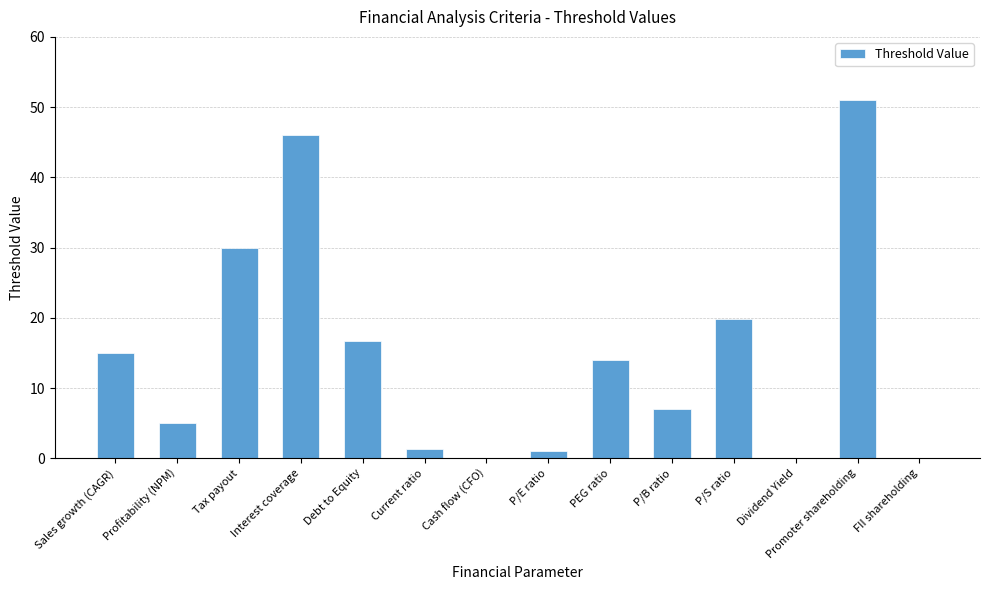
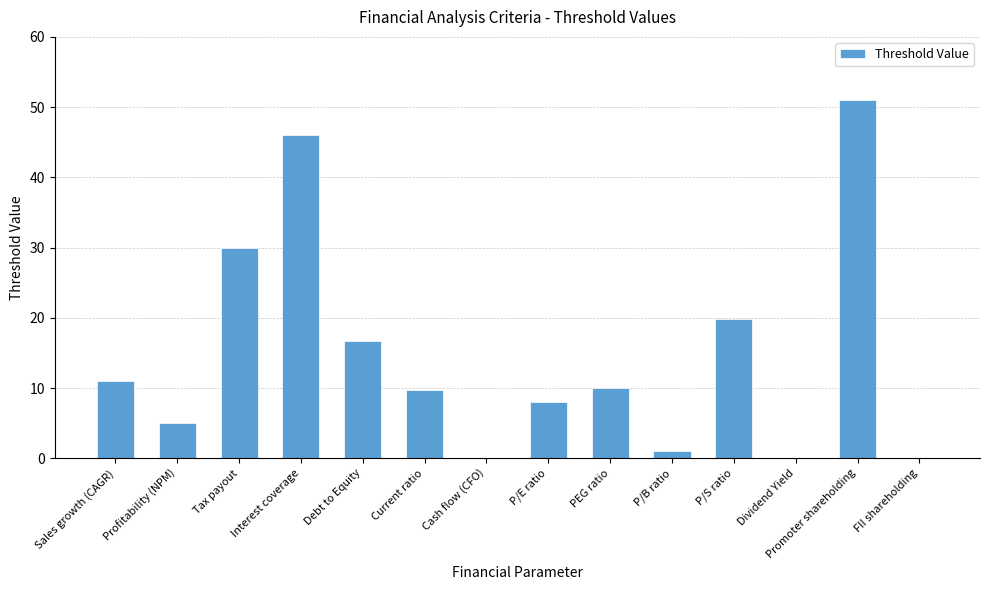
Sales growth (CAGR): 15 -> 11
Current ratio: 1 -> 10
P/E ratio: 1 -> 8
PEG ratio: 14 -> 10
P/B ratio: 7 -> 1
